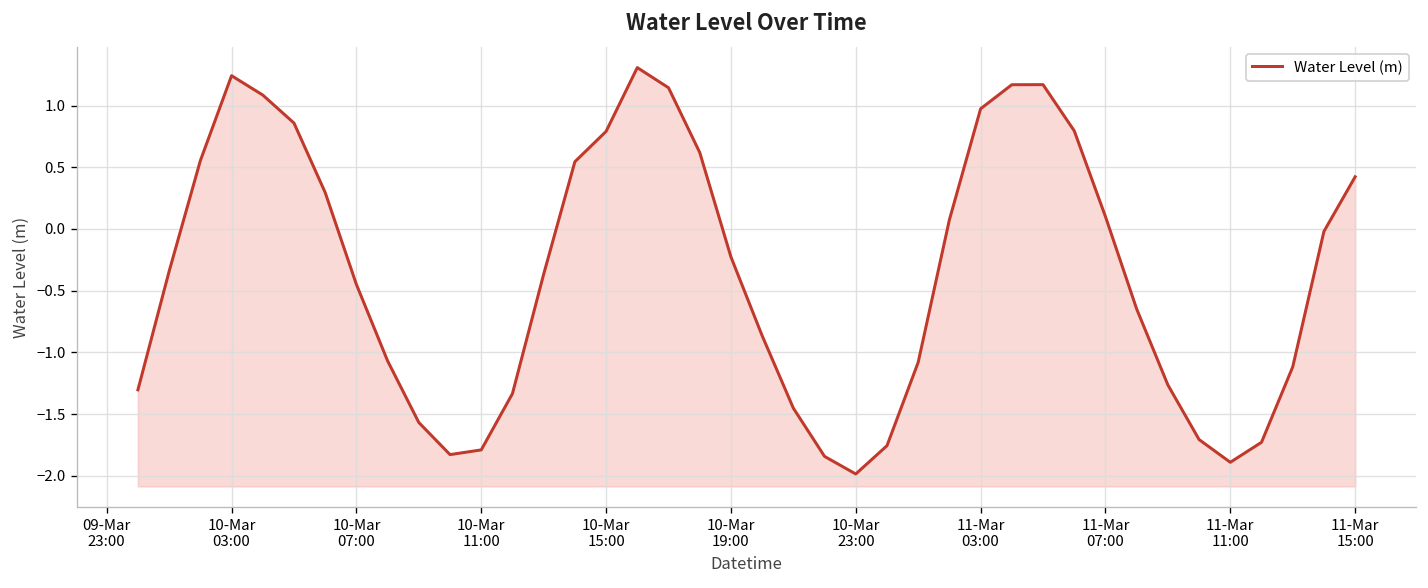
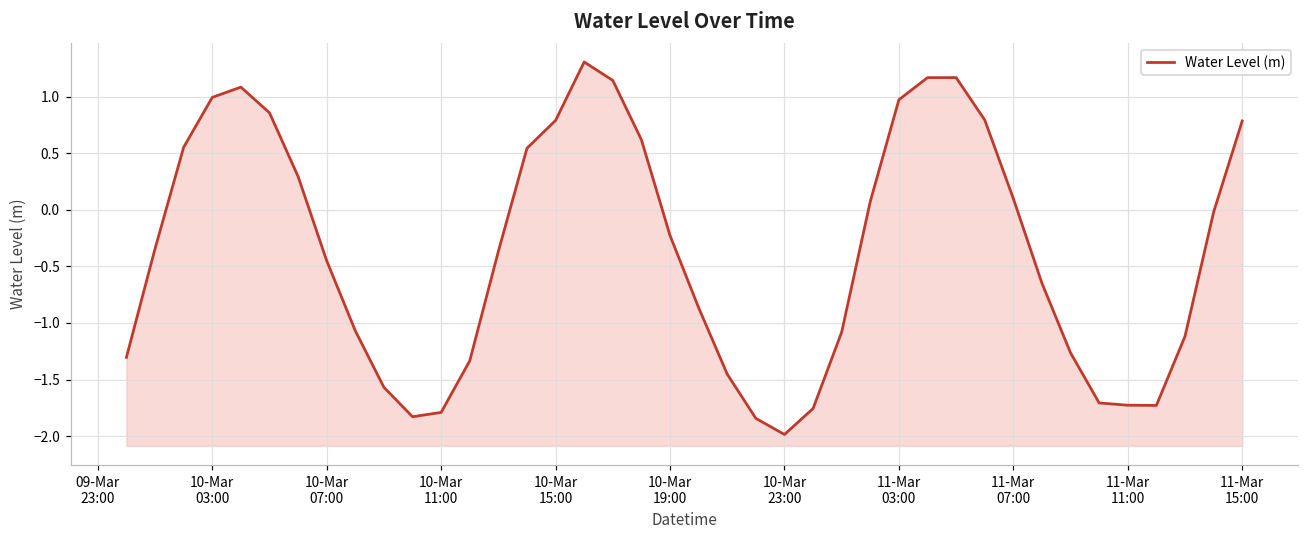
10-Mar 03:00: 1.24 -> 0.99
11-Mar 11:00: -1.89 -> -1.73
11-Mar 15:00: 0.42 -> 0.79
